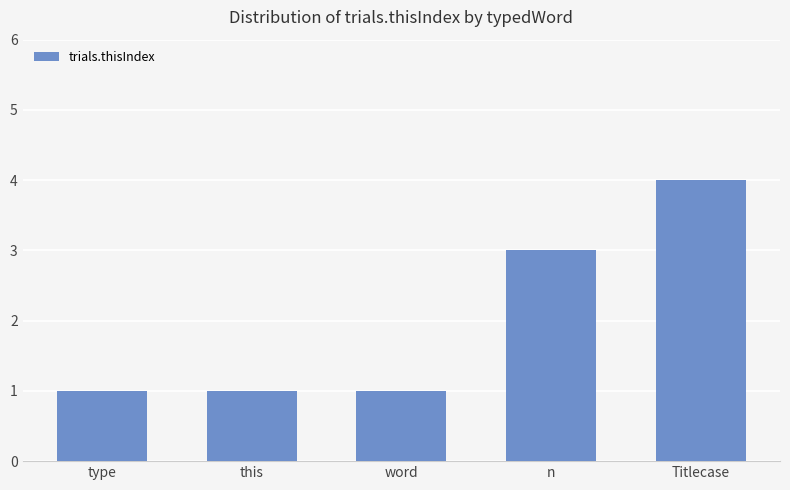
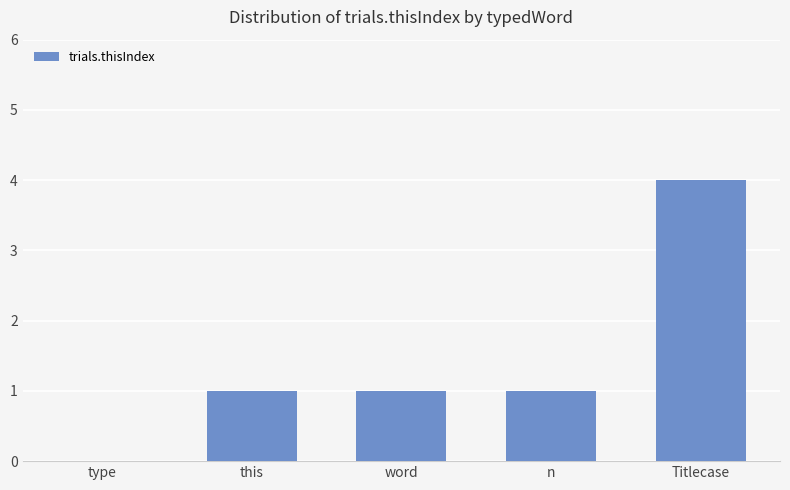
type: 1 -> 0
n: 3 -> 1
